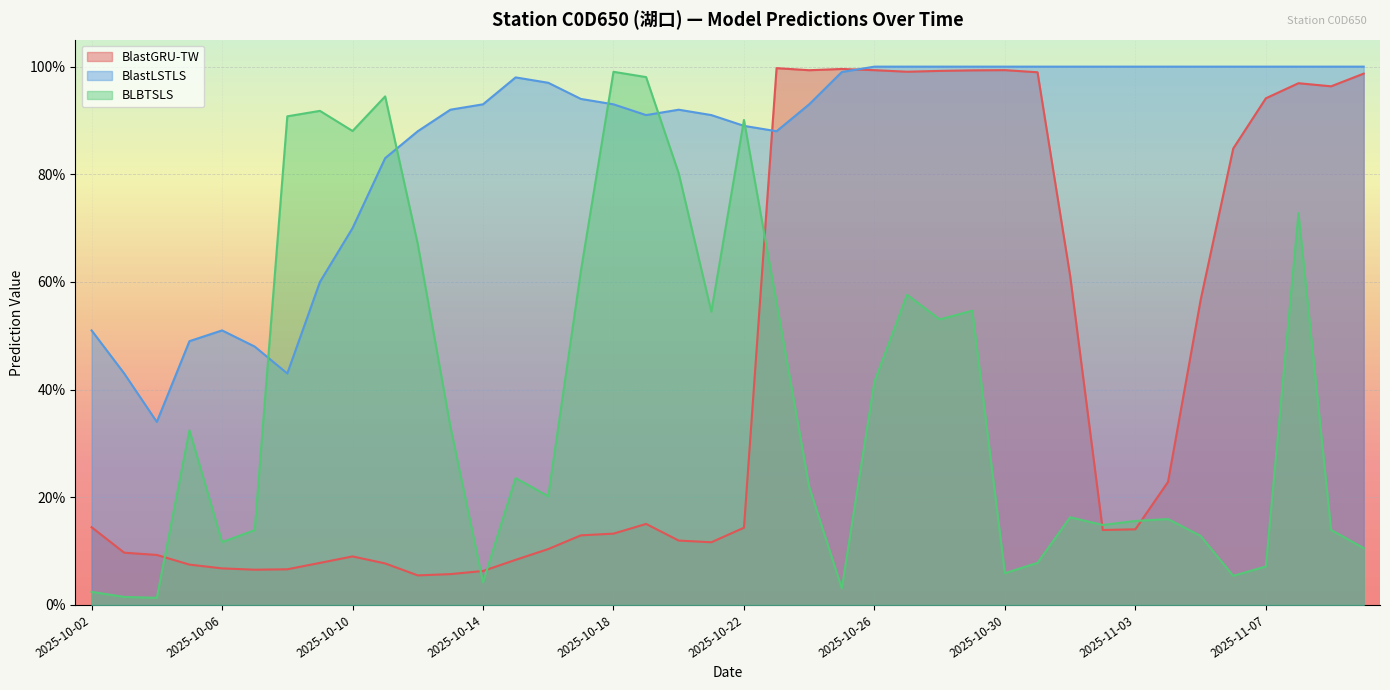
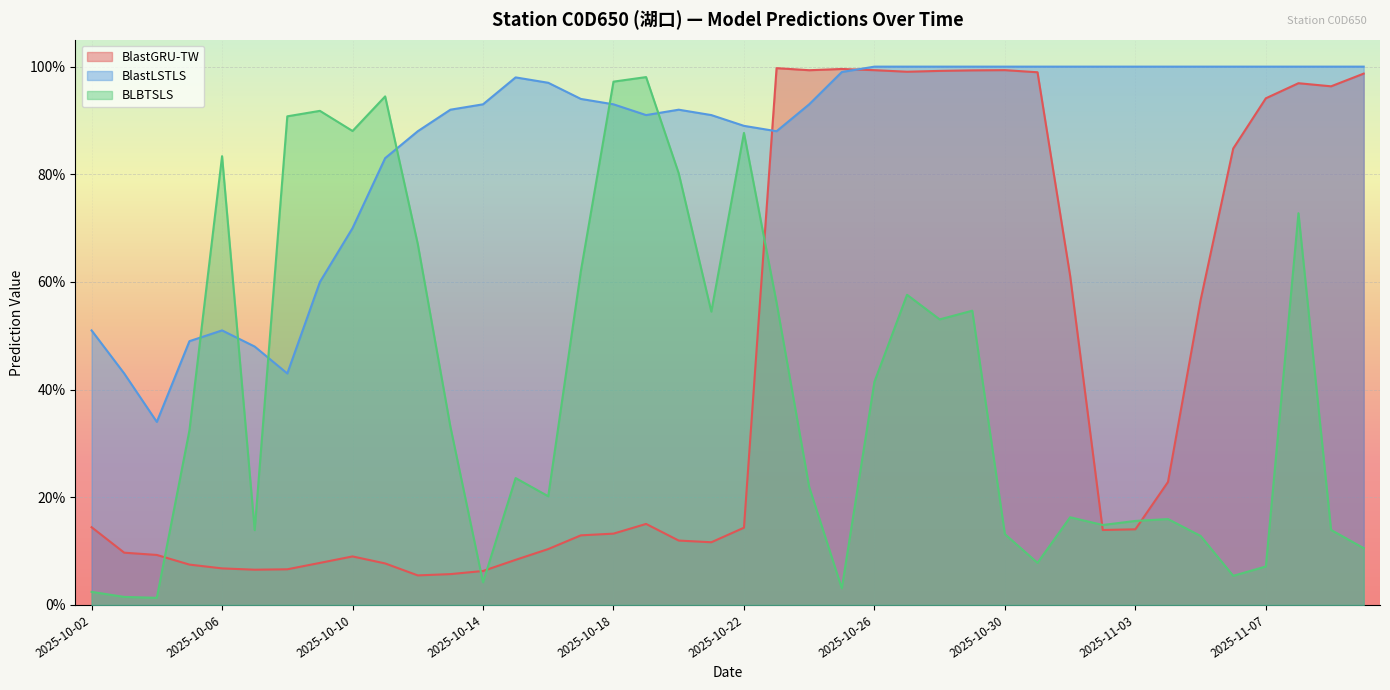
BLBTSLS, 2025-10-06: 12% -> 83%
BLBTSLS, 2025-10-18: 99% -> 97%
BLBTSLS, 2025-10-22: 90% -> 88%
BLBTSLS, 2025-10-30: 6% -> 13%
